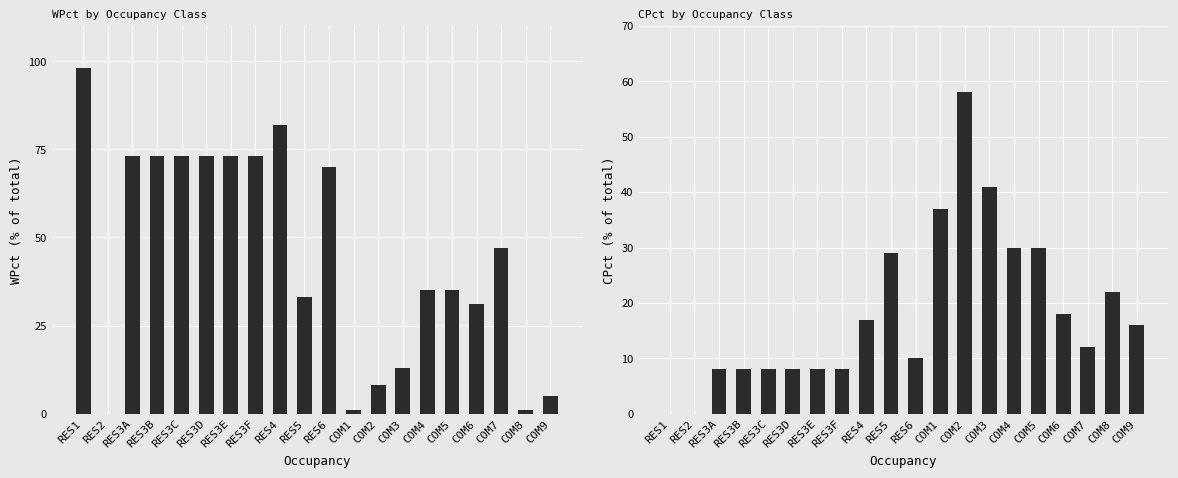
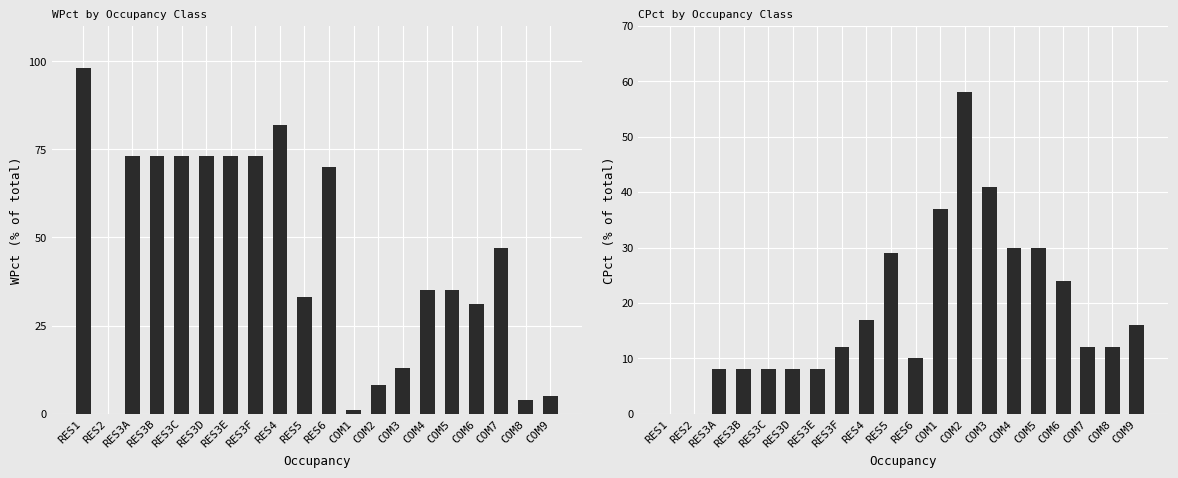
WPct by Occupancy Class, COM8: 1 -> 4
CPct by Occupancy Class, RES3F: 8 -> 12
CPct by Occupancy Class, COM6: 18 -> 24
CPct by Occupancy Class, COM8: 22 -> 12
